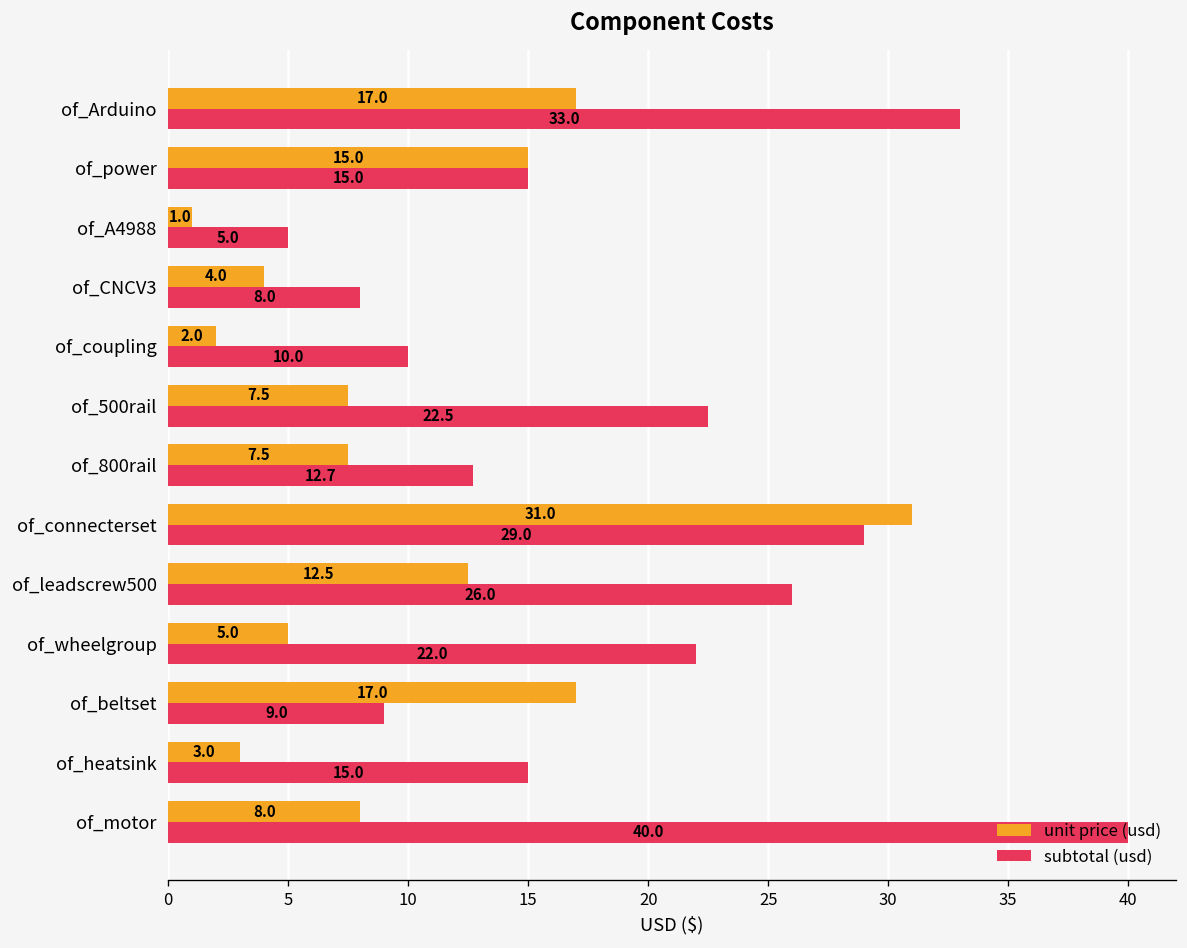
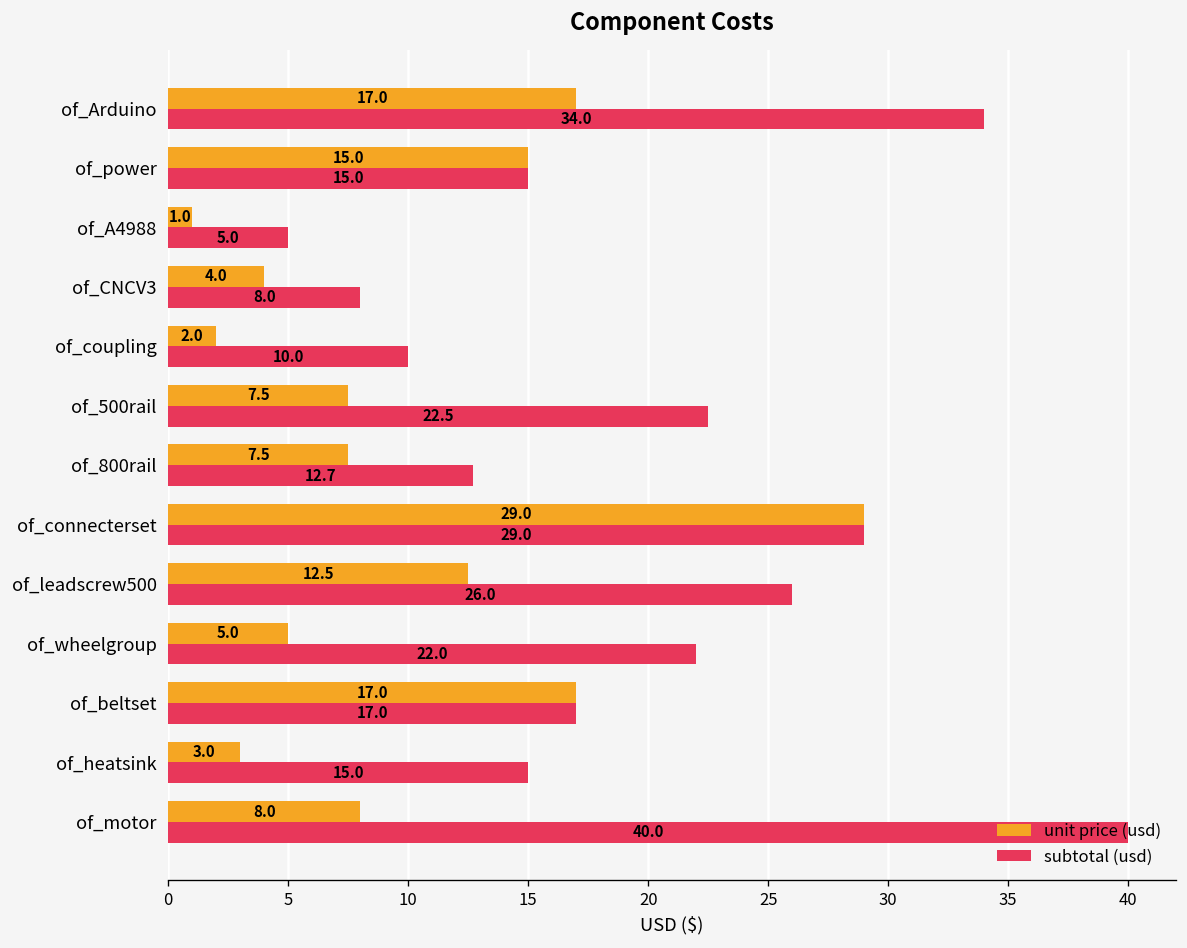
subtotal (usd), of_Arduino: 33.0 -> 34.0
unit price (usd), of_connecterset: 31.0 -> 29.0
subtotal (usd), of_beltset: 9.0 -> 17.0
